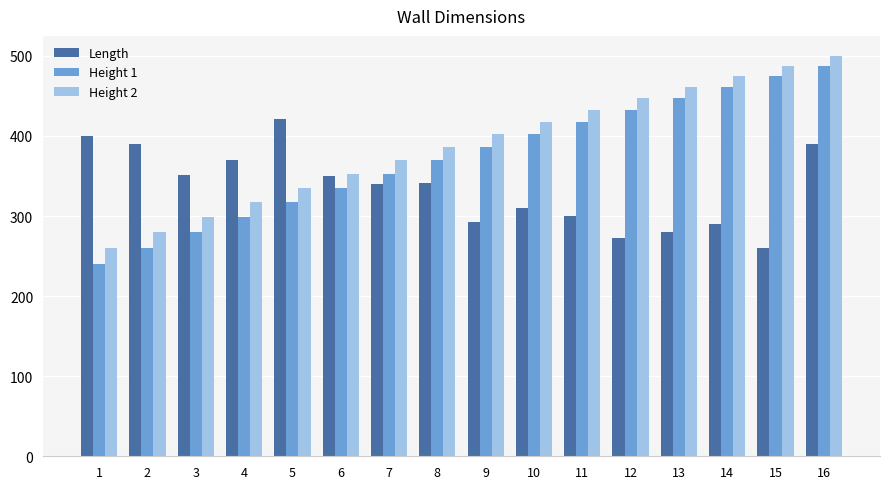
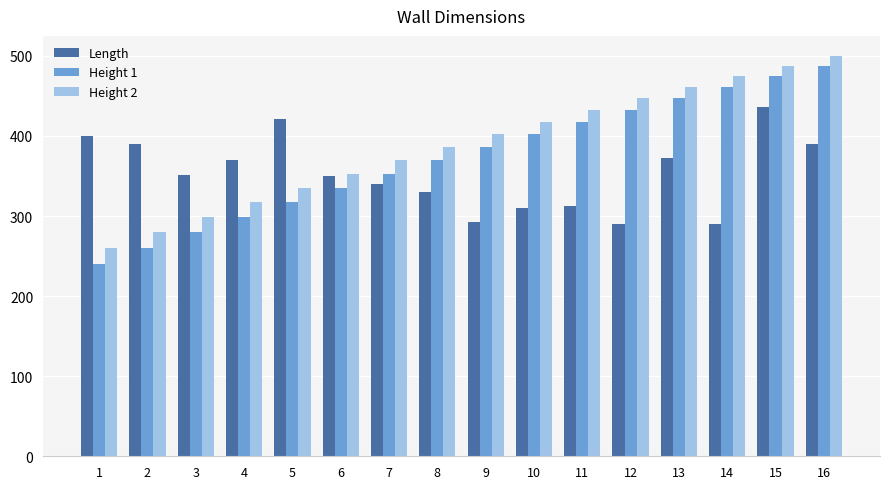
Length, 8: 340 -> 330
Length, 11: 300 -> 310
Length, 12: 270 -> 290
Length, 13: 280 -> 370
Length, 15: 260 -> 440
